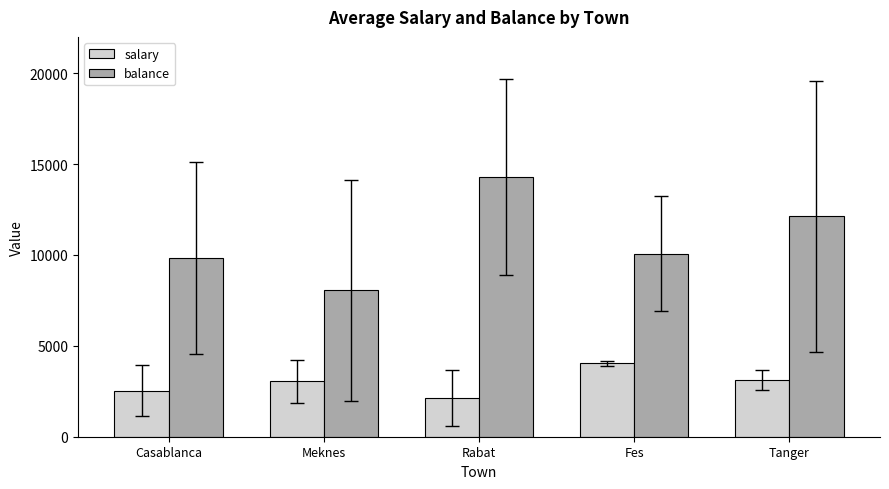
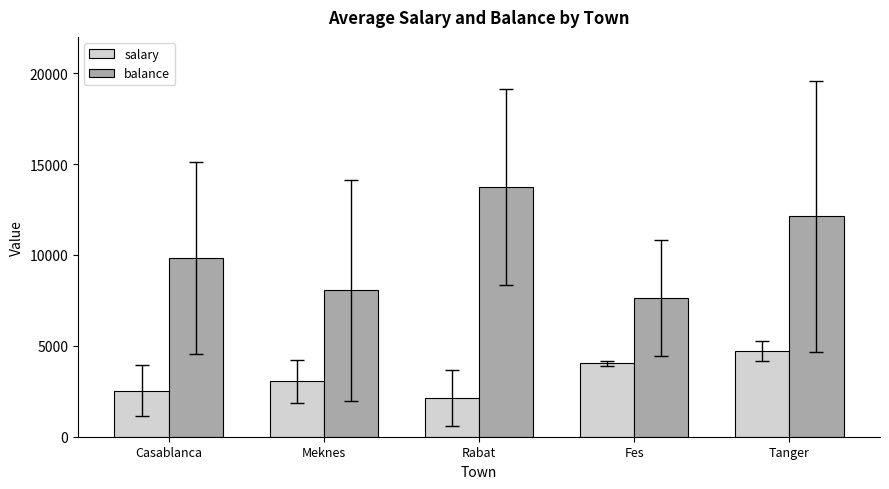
balance, Rabat: 14300 -> 13800
balance, Fes: 10100 -> 7600
salary, Tanger: 3100 -> 4700
